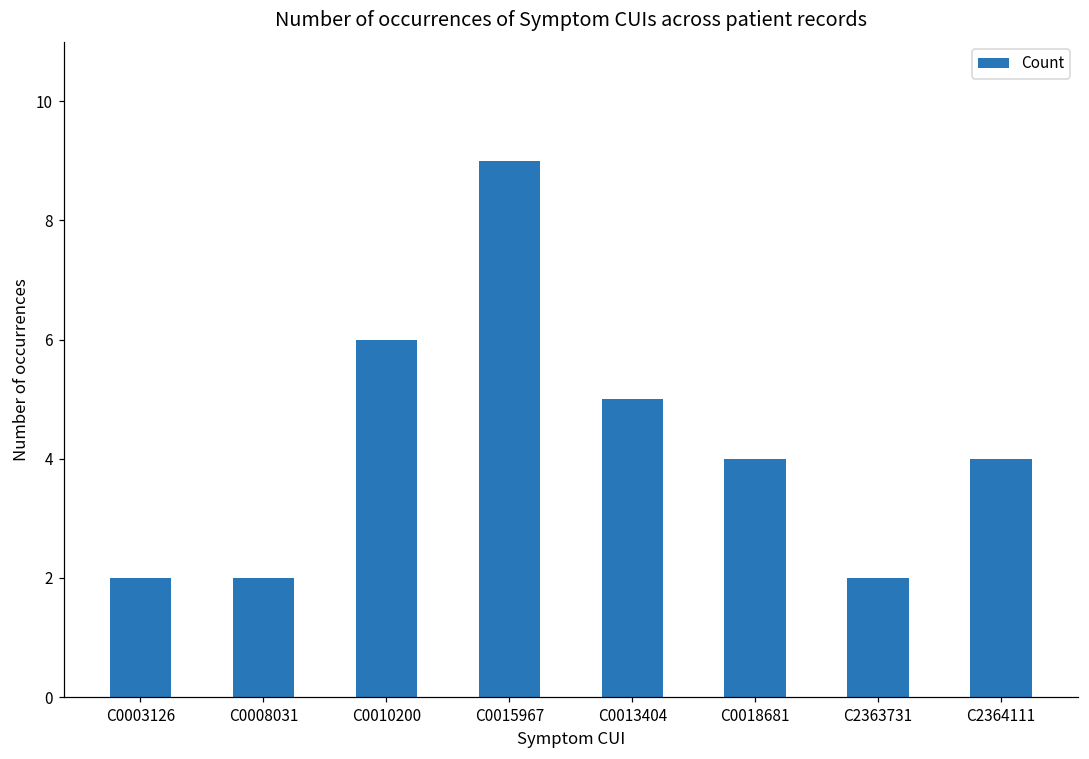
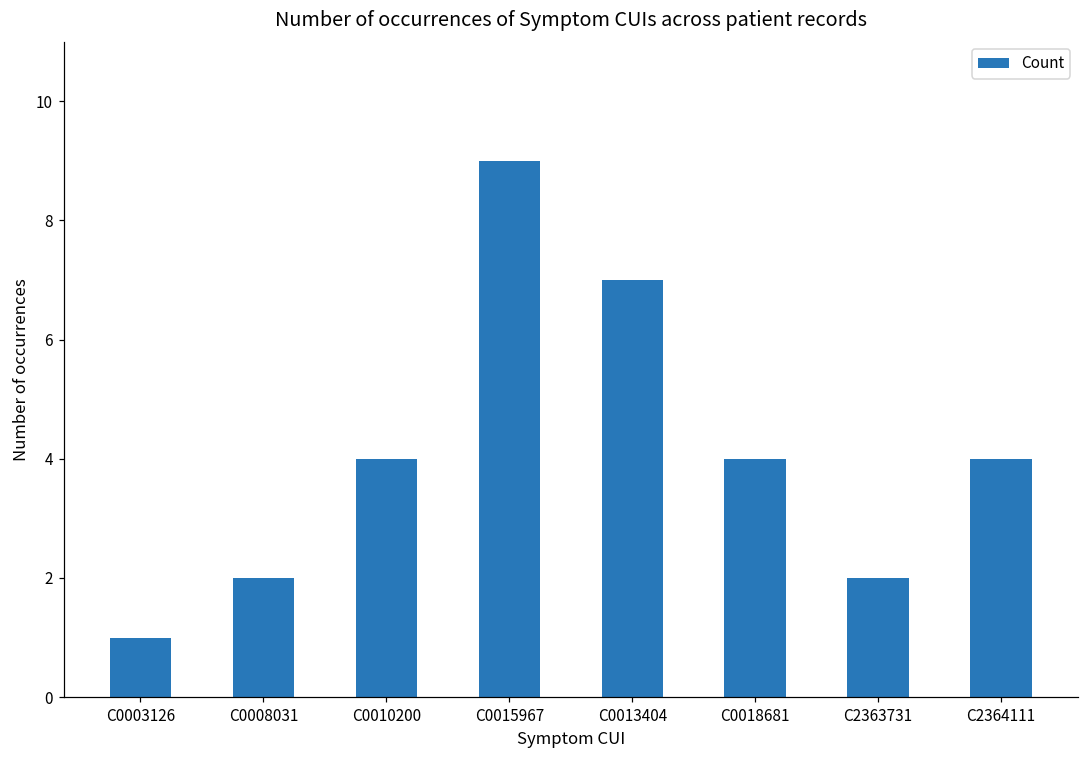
C0003126: 2 -> 1
C0010200: 6 -> 4
C0013404: 5 -> 7
